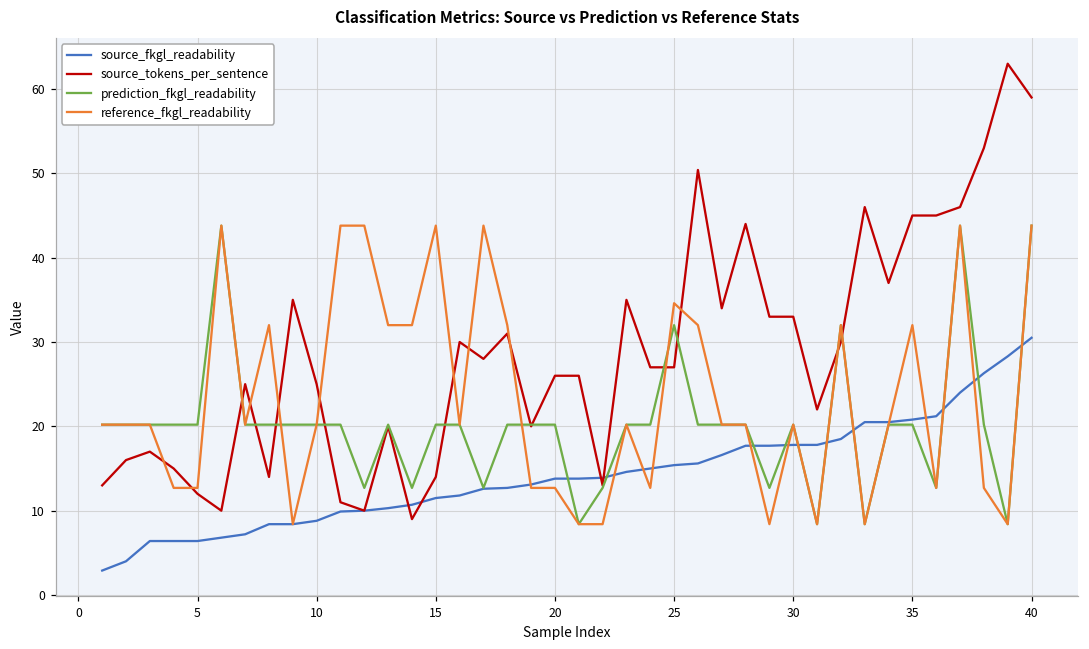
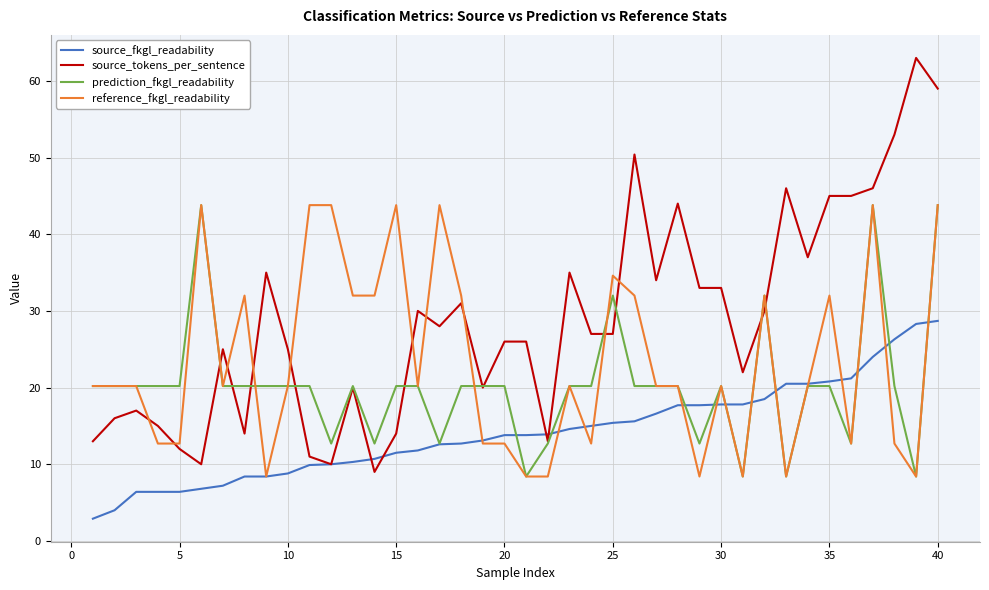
source_fkgl_readability, 40: 31 -> 29
